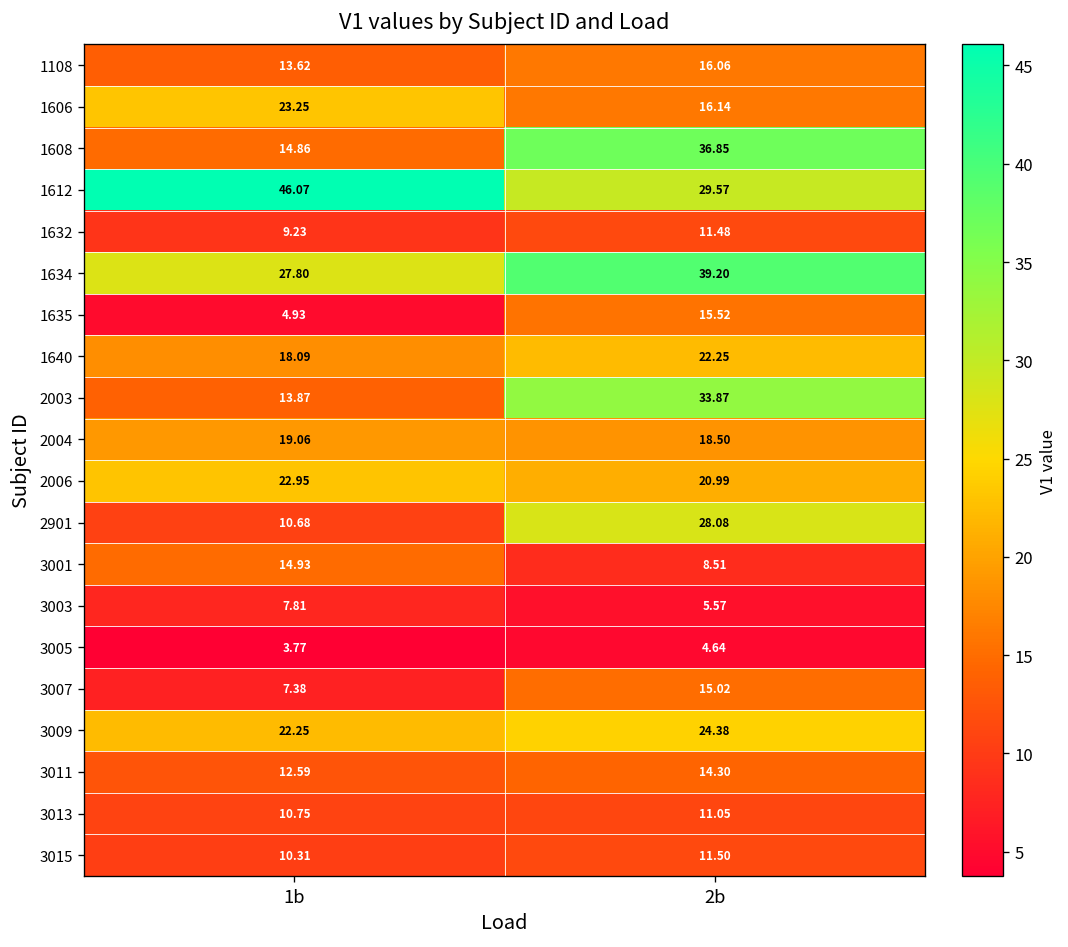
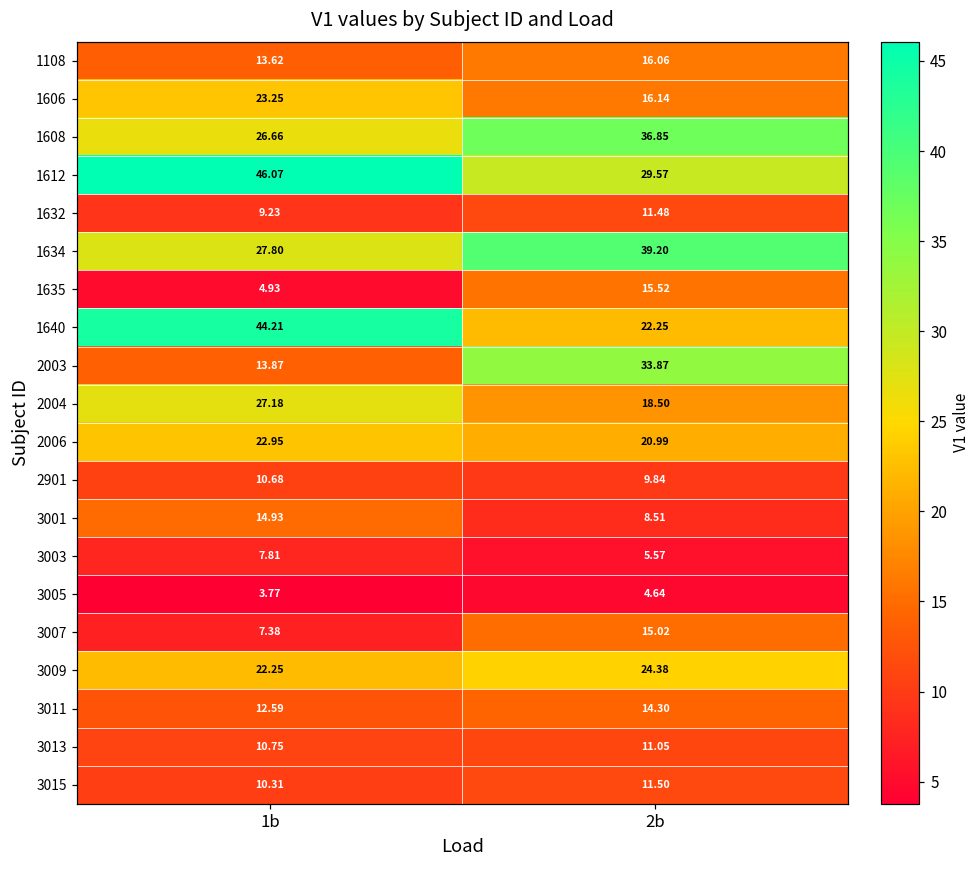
1608, 1b: 14.86 -> 26.66
1640, 1b: 18.09 -> 44.21
2004, 1b: 19.06 -> 27.18
2901, 2b: 28.08 -> 9.84
